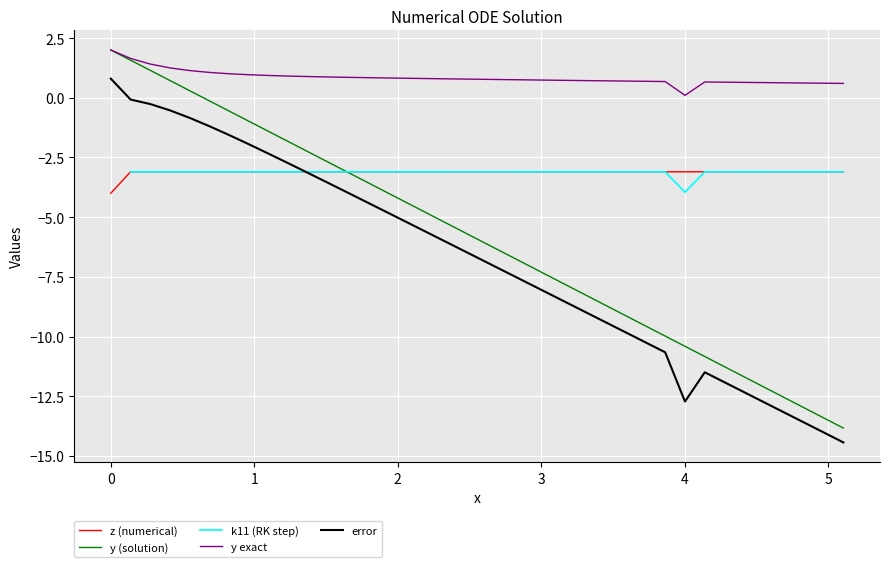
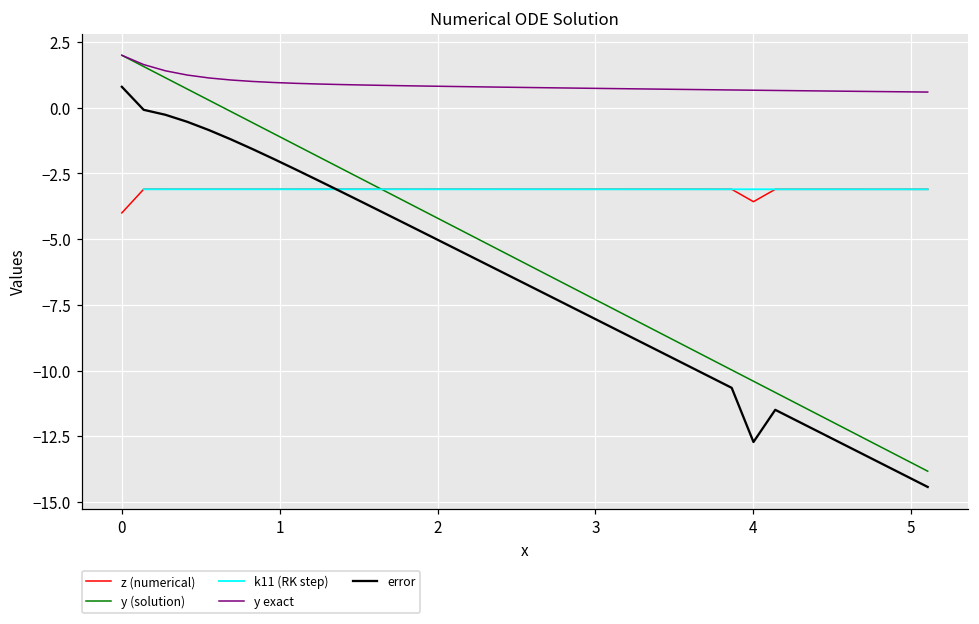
z (numerical), 4: -3.1 -> -3.6
k11 (RK step), 4: -4.0 -> -3.1
y exact, 4: 0.1 -> 0.7
